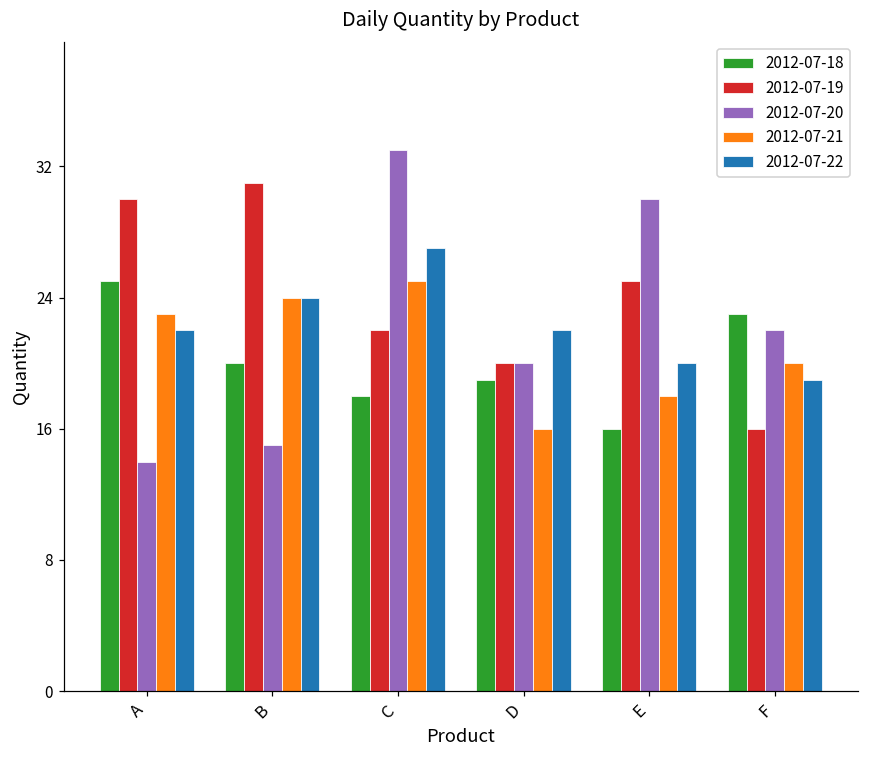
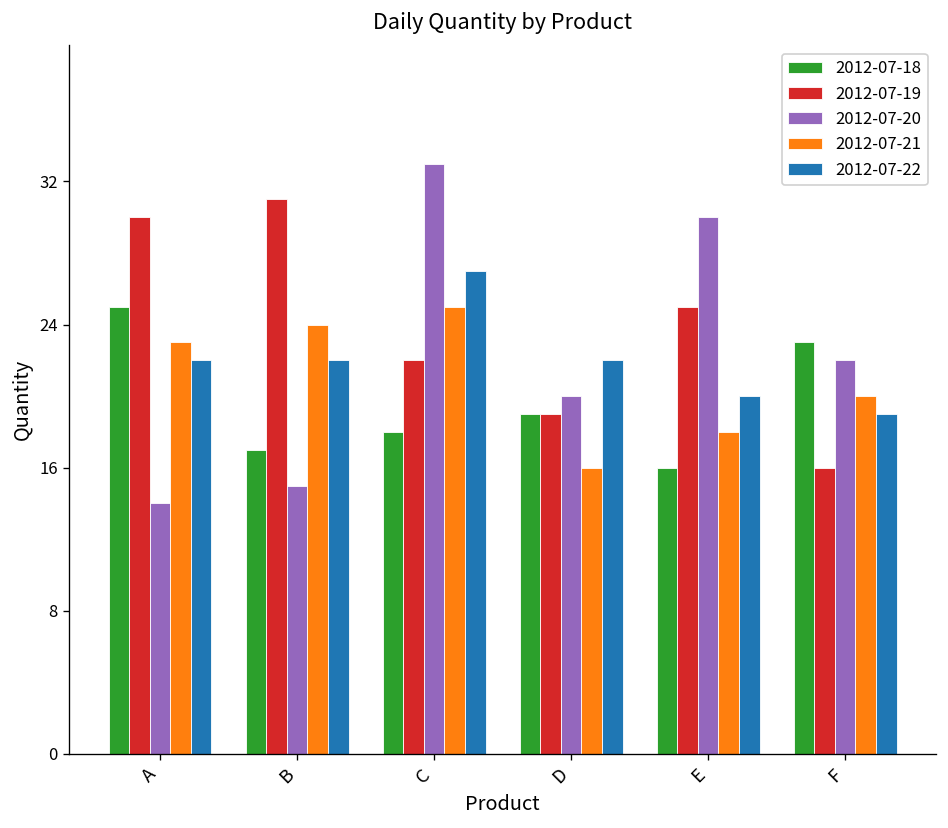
2012-07-18, B: 20 -> 17
2012-07-22, B: 24 -> 22
2012-07-19, D: 20 -> 19
